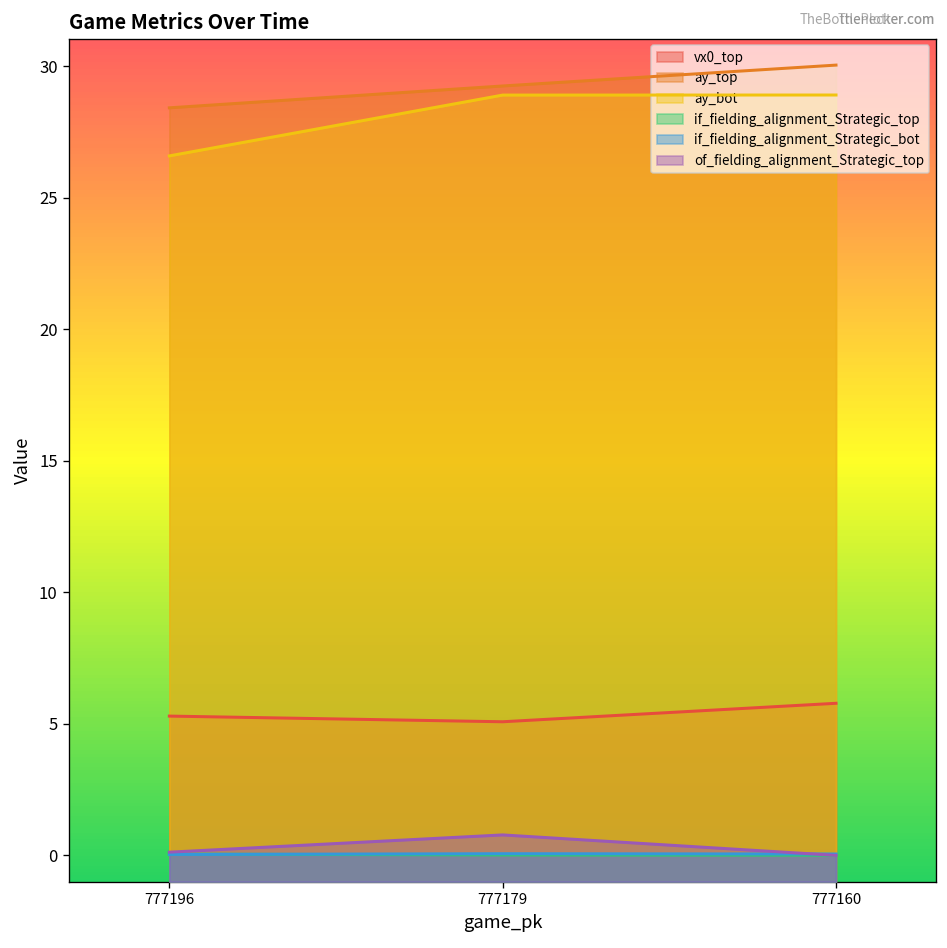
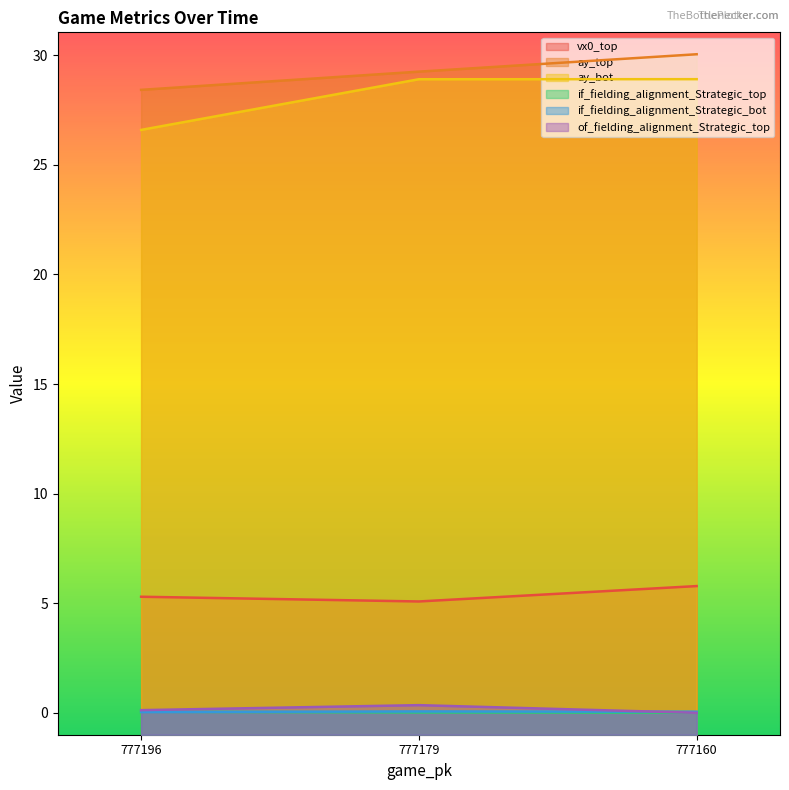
of_fielding_alignment_Strategic_top, 777179: 0.8 -> 0.3
